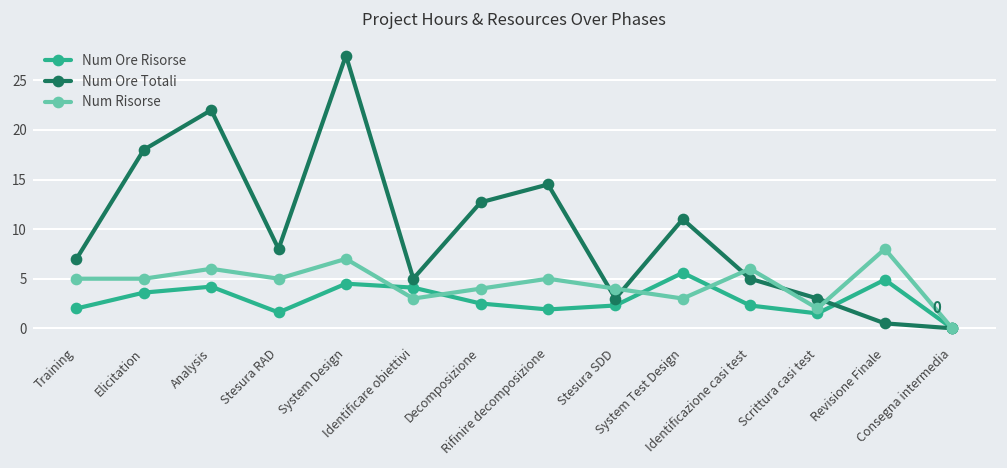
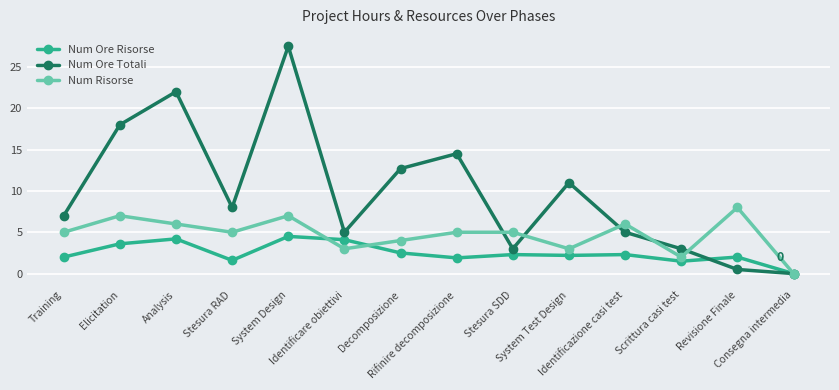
Num Risorse, Elicitation: 5 -> 7
Num Risorse, Stesura SDD: 4 -> 5
Num Ore Risorse, System Test Design: 6 -> 2
Num Ore Risorse, Revisione Finale: 5 -> 2
